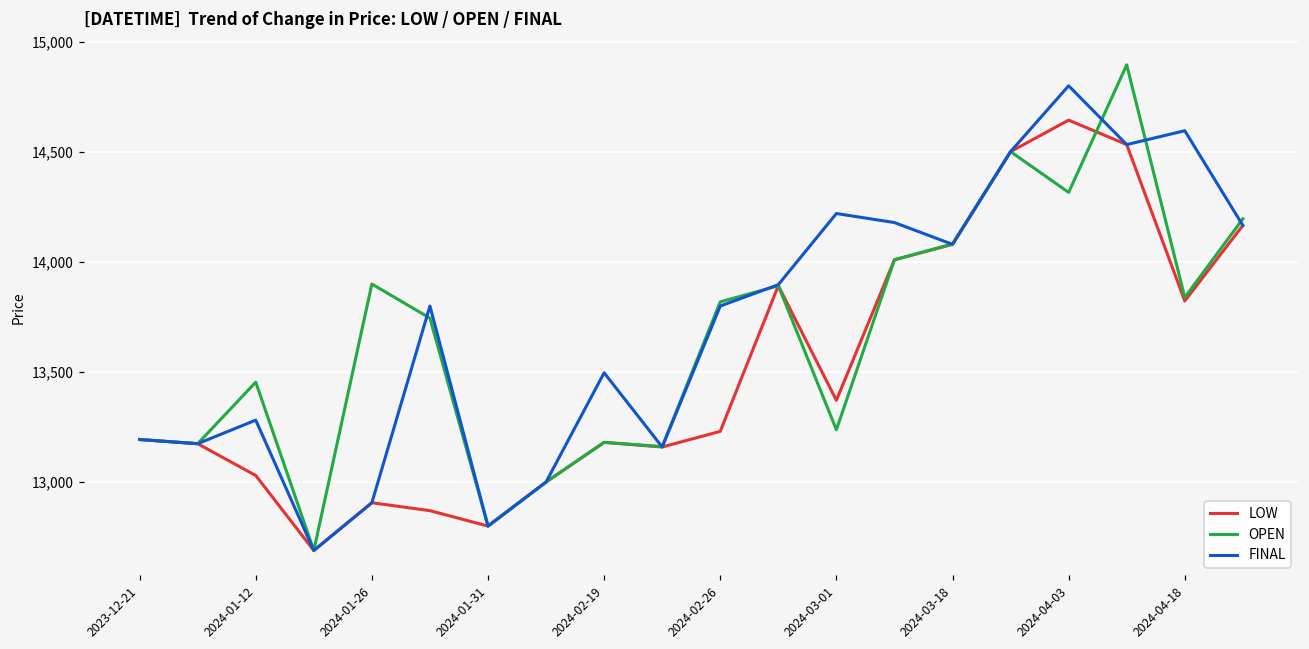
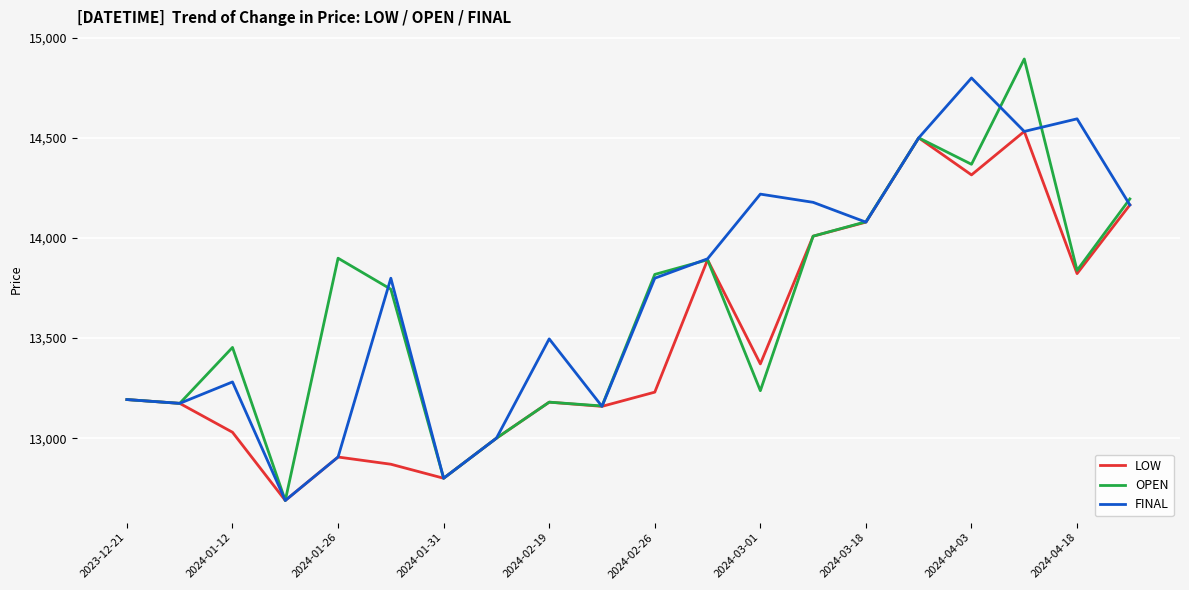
LOW, 2024-04-03: 14,640 -> 14,320
OPEN, 2024-04-03: 14,320 -> 14,370
